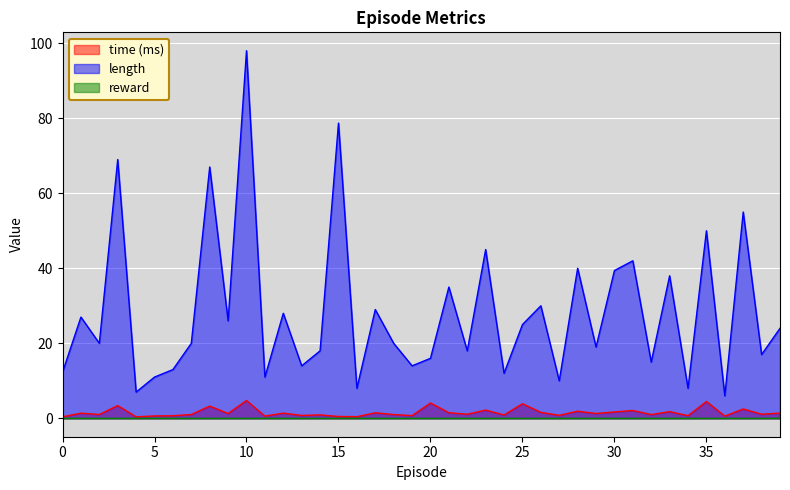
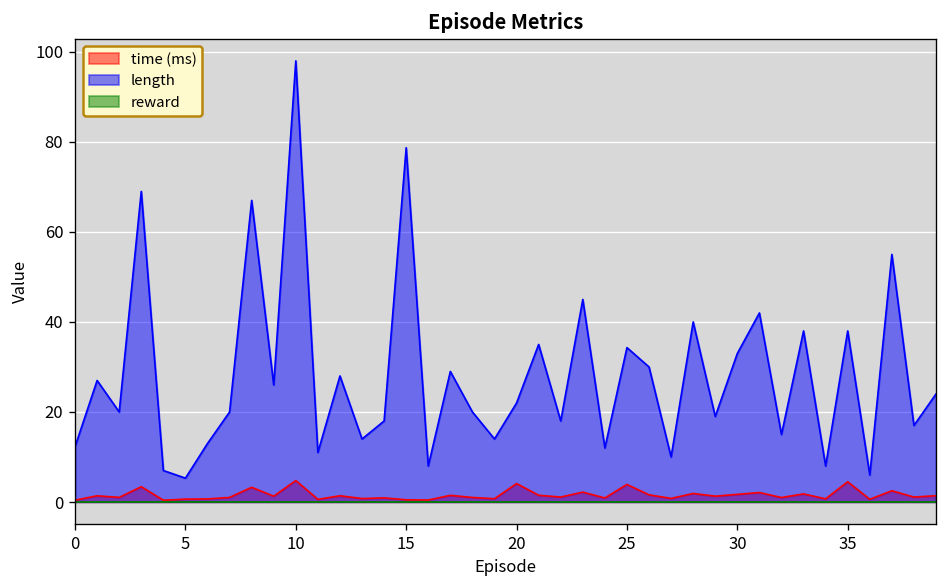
length, 5: 11 -> 5
length, 20: 16 -> 22
length, 25: 25 -> 34
length, 30: 39 -> 33
length, 35: 50 -> 38
